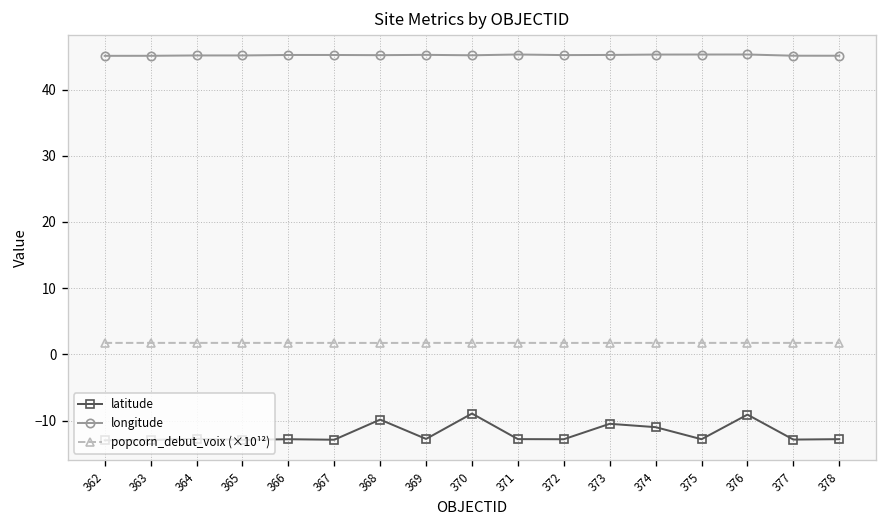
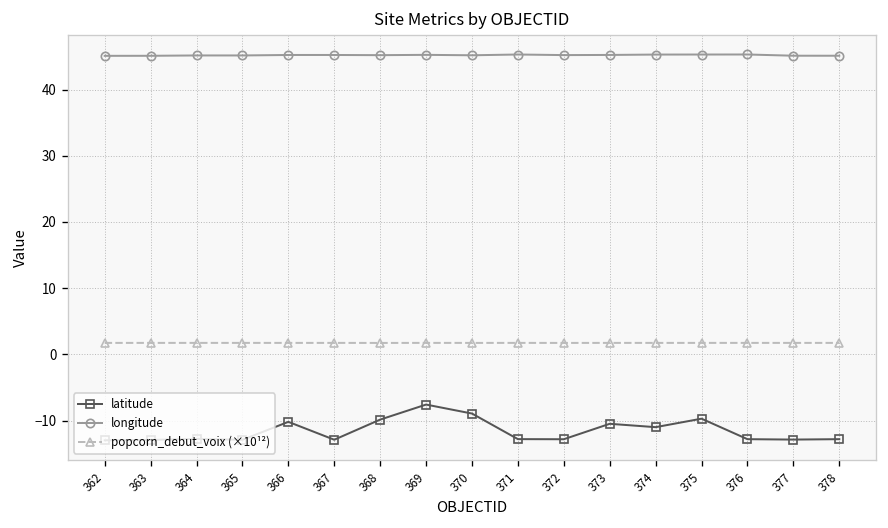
latitude, 366: -13 -> -10
latitude, 369: -13 -> -8
latitude, 375: -13 -> -10
latitude, 376: -9 -> -13
